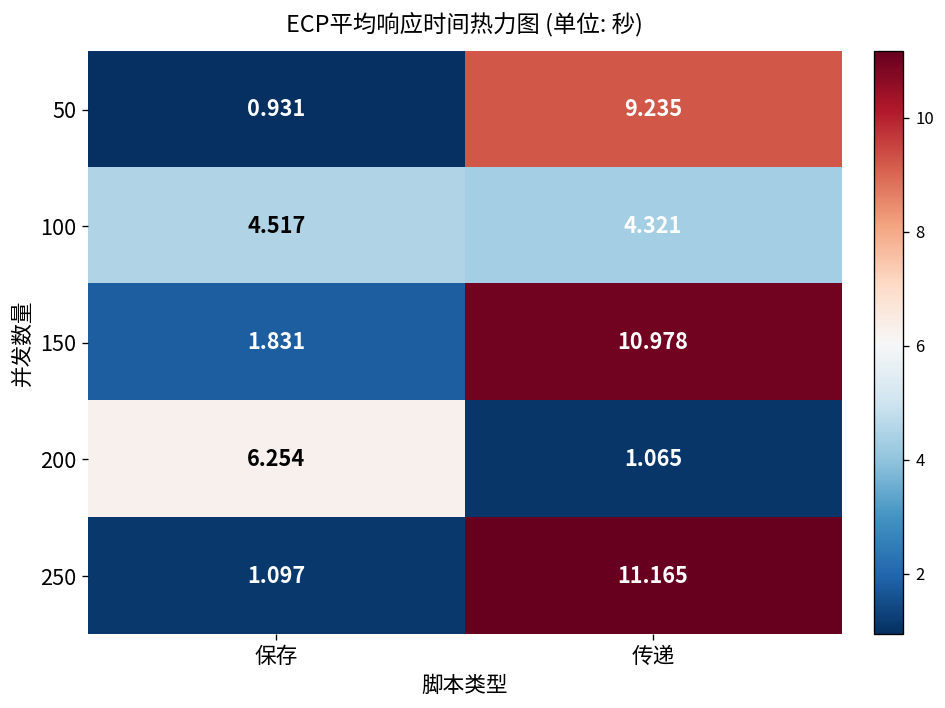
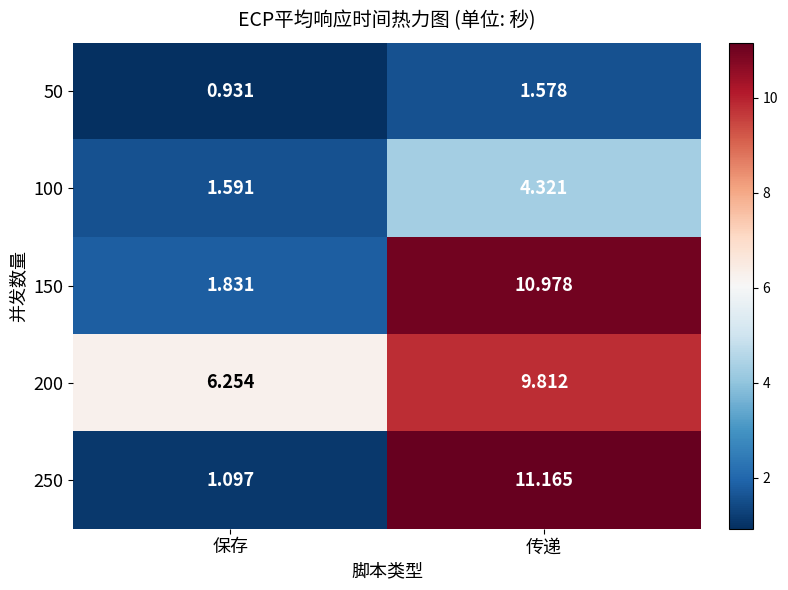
50, 传递: 9.235 -> 1.578
100, 保存: 4.517 -> 1.591
200, 传递: 1.065 -> 9.812
